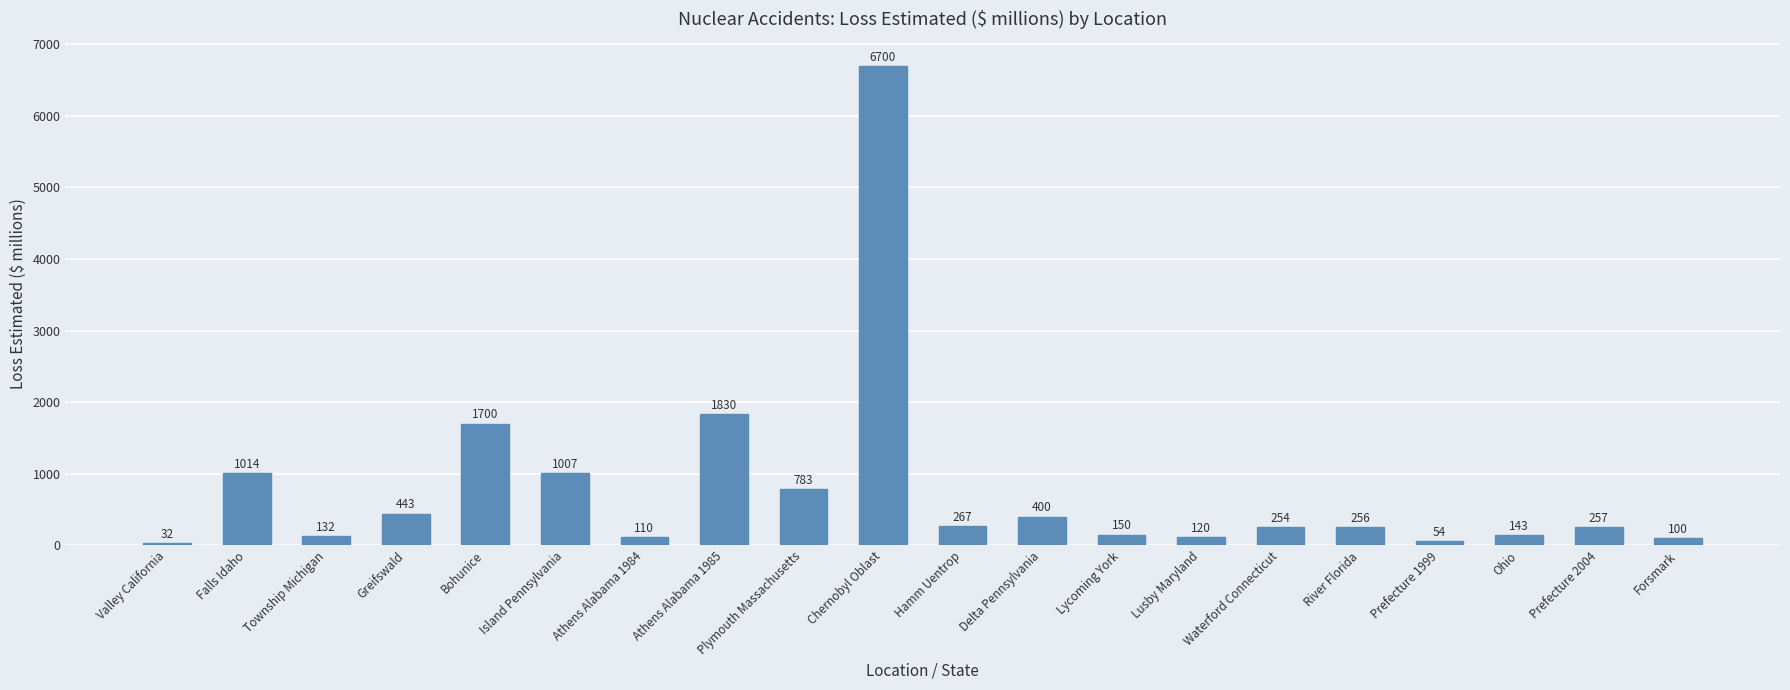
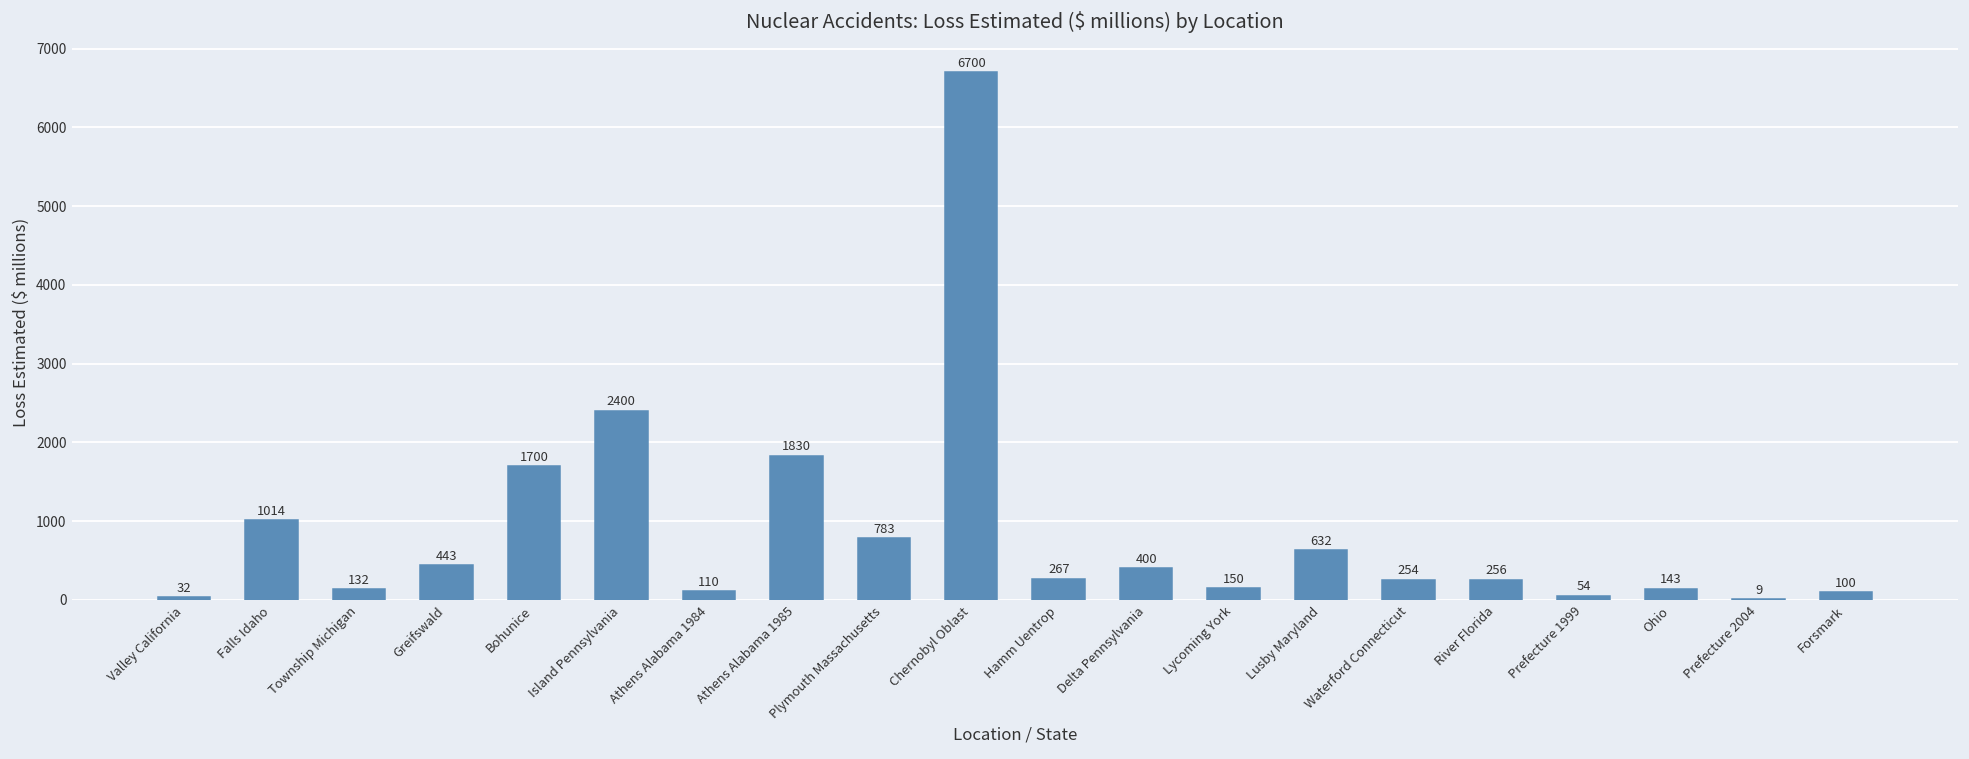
Island Pennsylvania: 1007 -> 2400
Lusby Maryland: 120 -> 632
Prefecture 2004: 257 -> 9
